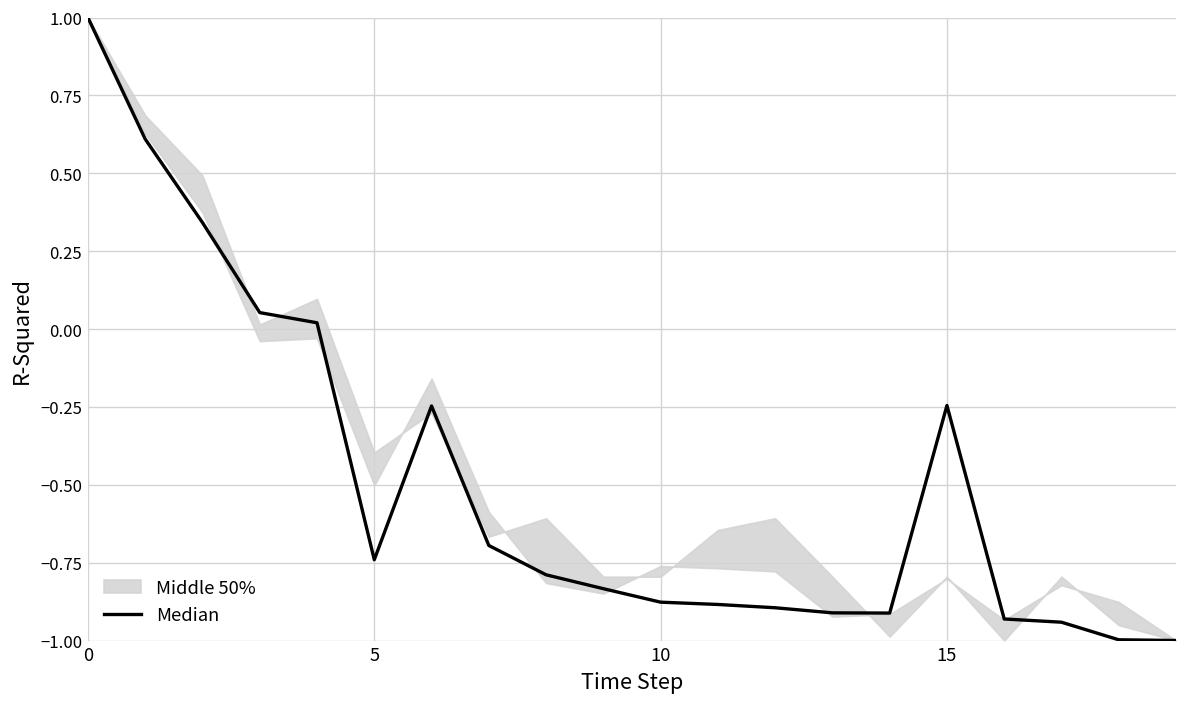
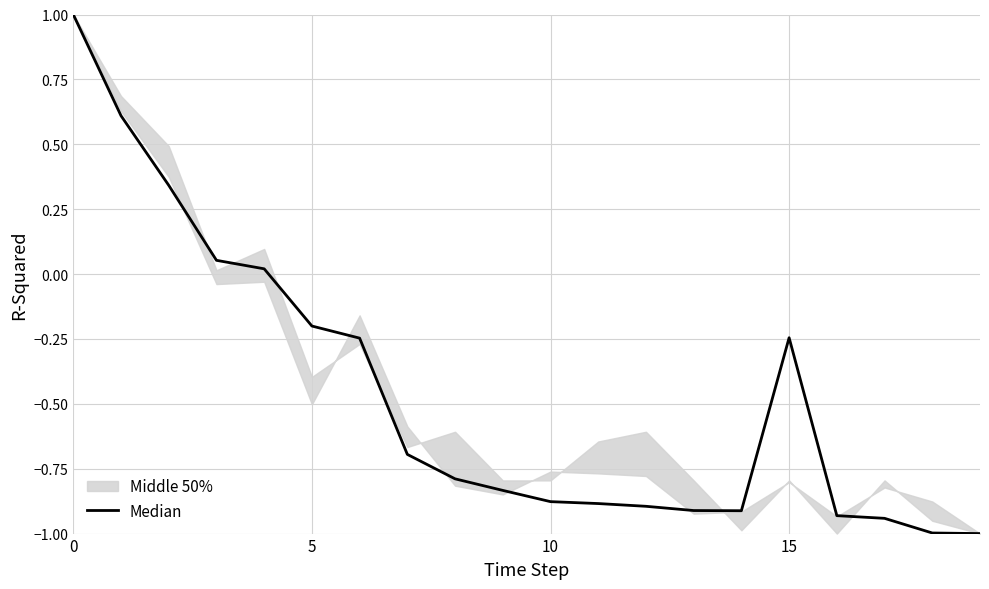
Median, 5: -0.74 -> -0.20
